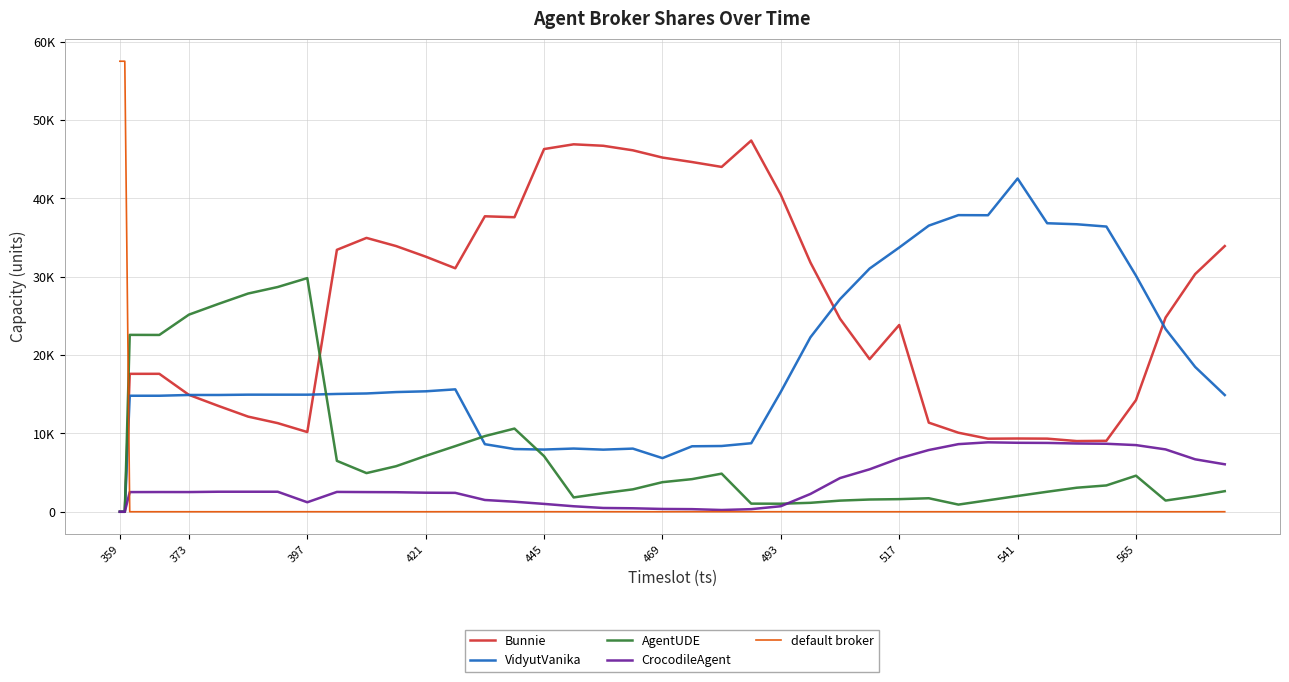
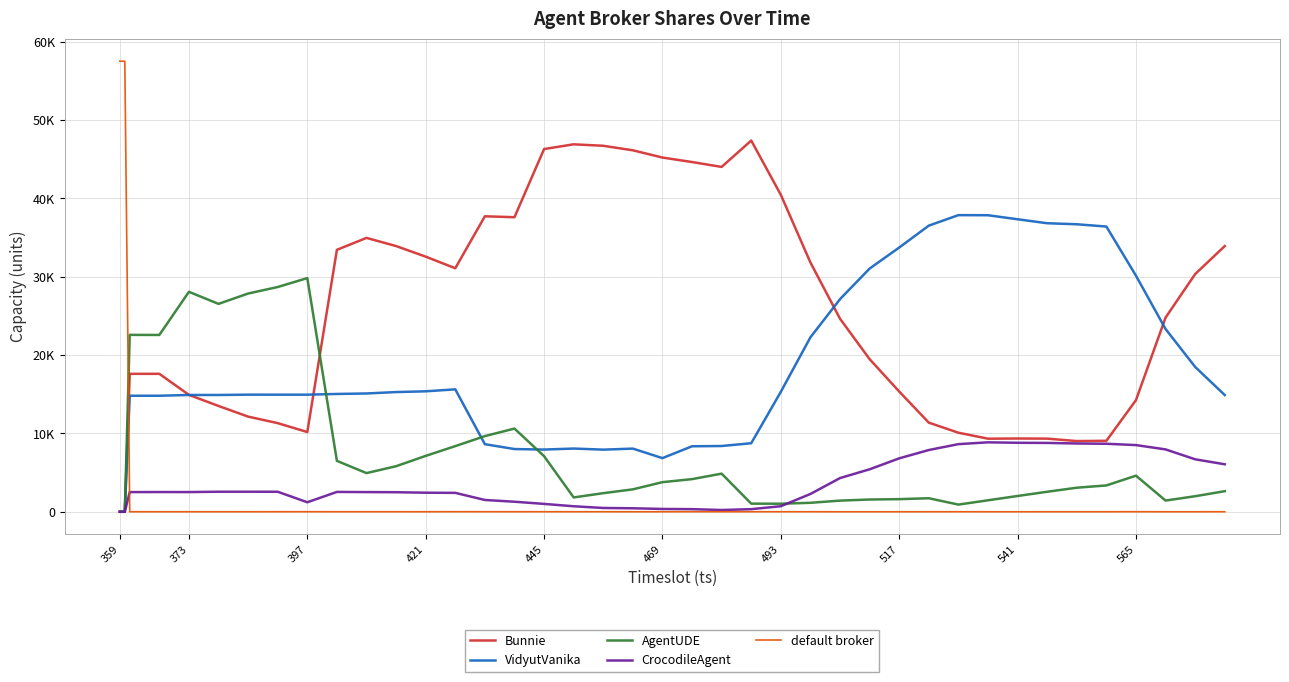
AgentUDE, 373: 25000 -> 28000
Bunnie, 517: 24000 -> 15000
VidyutVanika, 541: 43000 -> 37000
